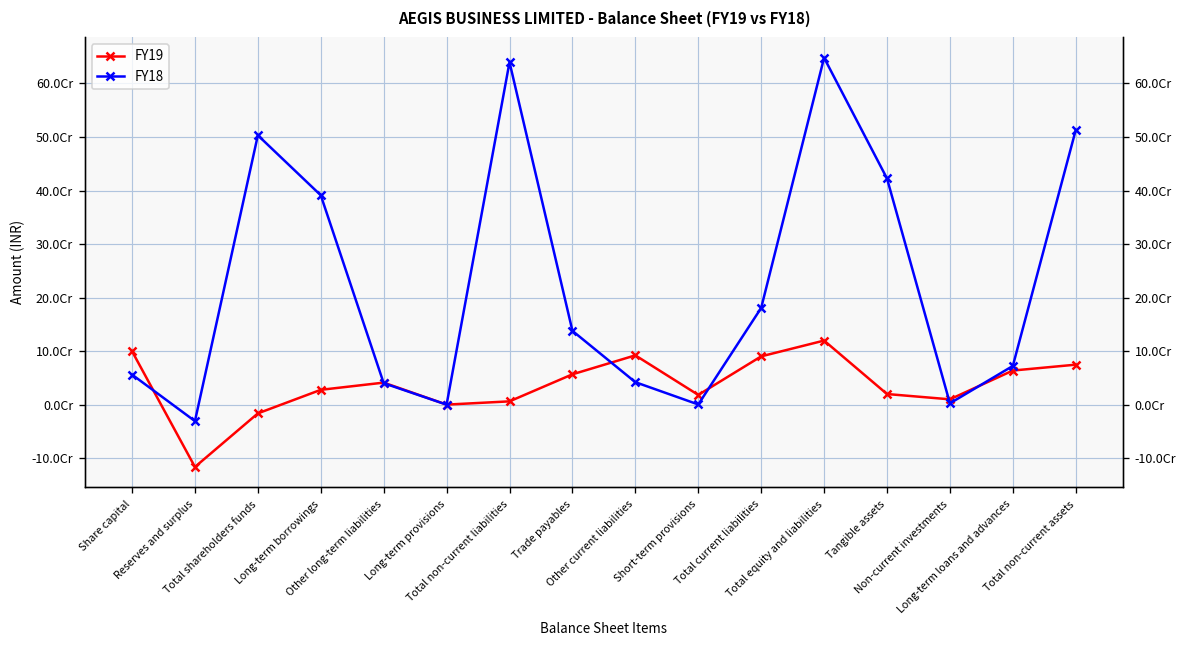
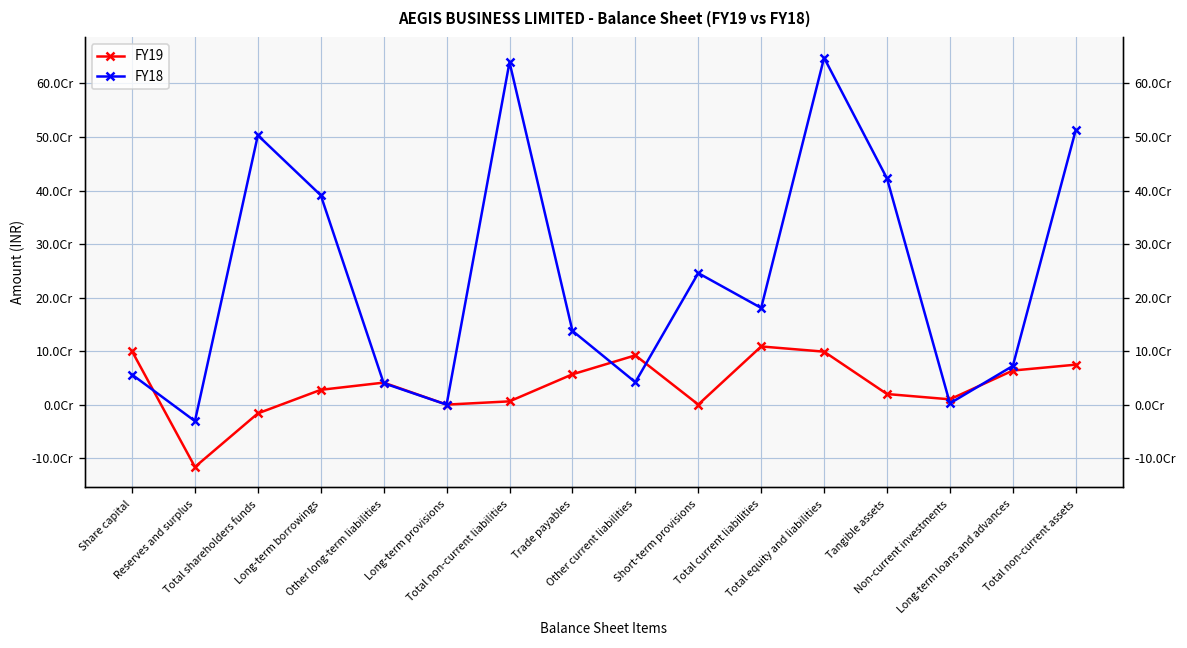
FY19, Short-term provisions: 2Cr -> 0Cr
FY18, Short-term provisions: 0Cr -> 25Cr
FY19, Total current liabilities: 9Cr -> 11Cr
FY19, Total equity and liabilities: 12Cr -> 10Cr
